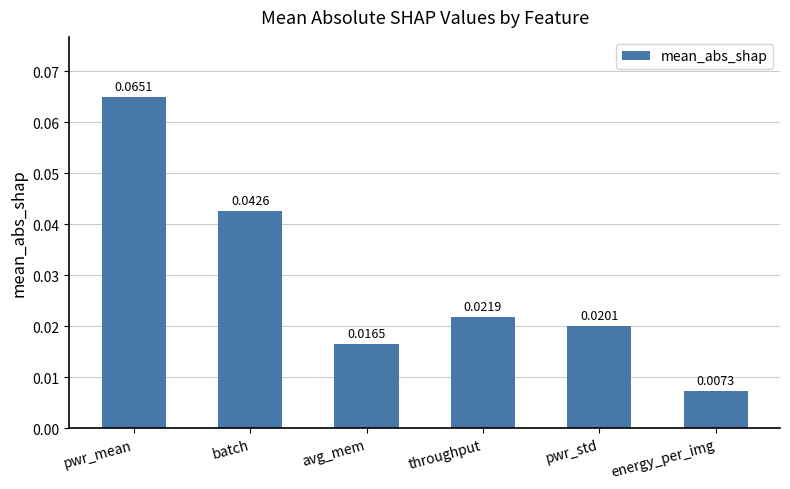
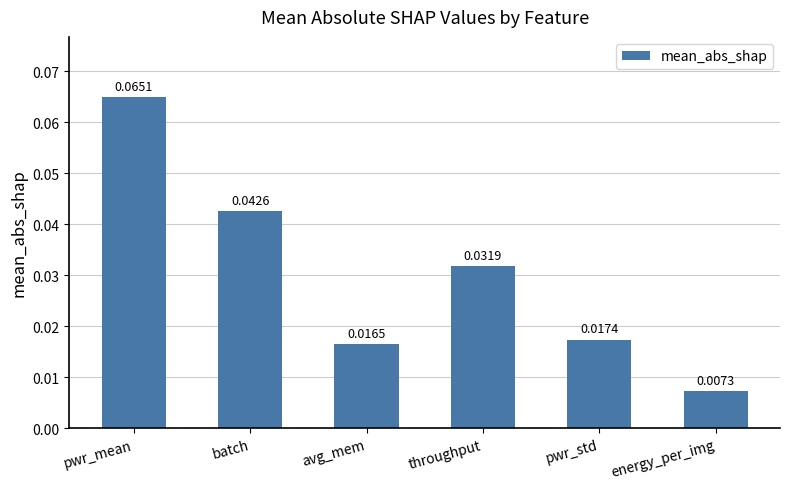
throughput: 0.0219 -> 0.0319
pwr_std: 0.0201 -> 0.0174
